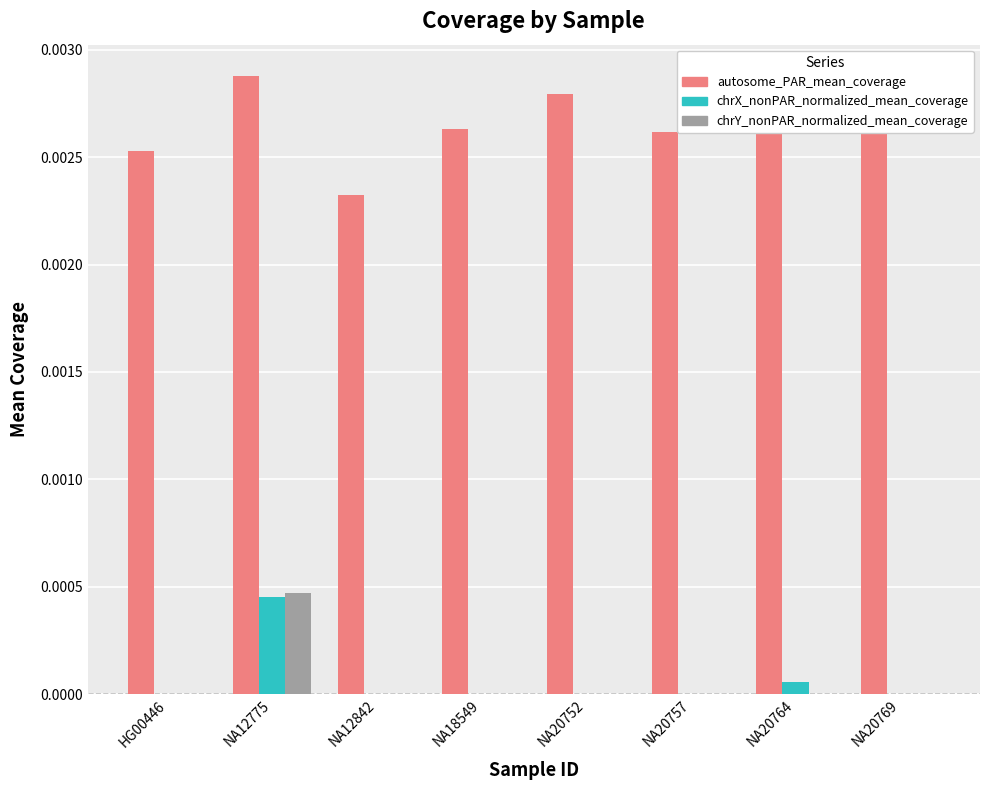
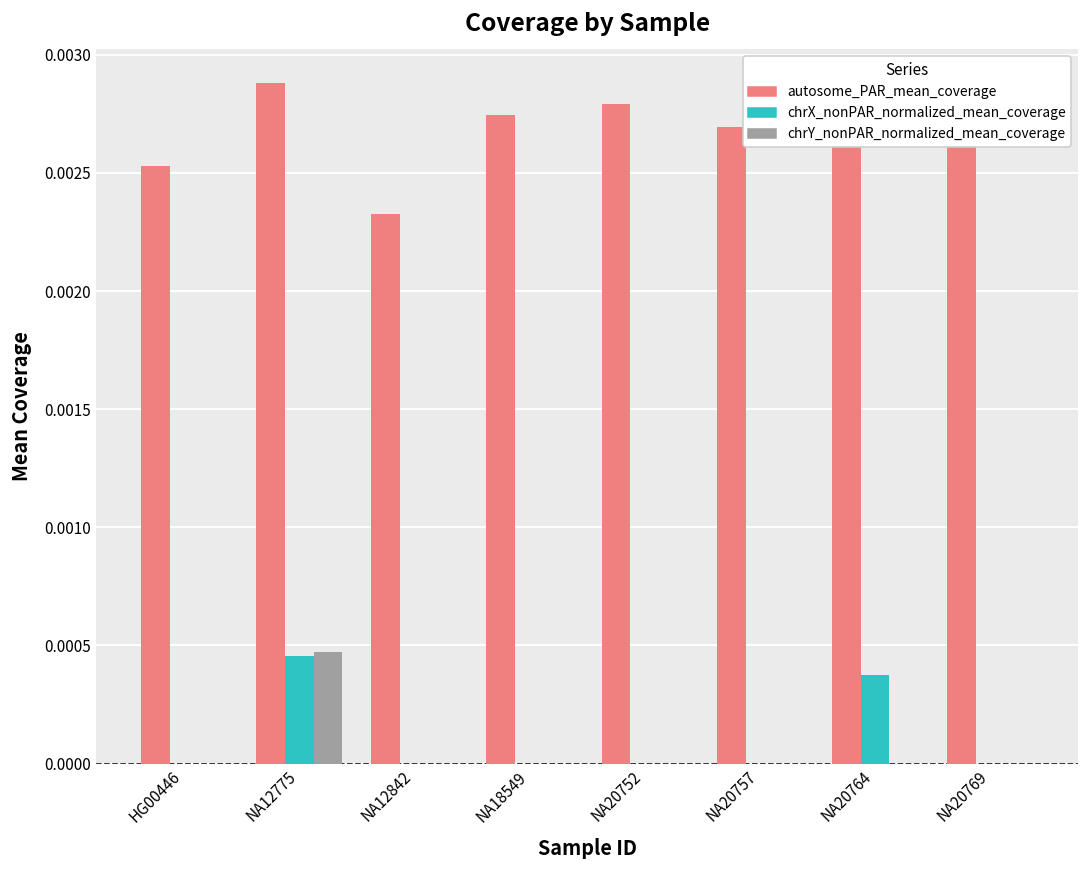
autosome_PAR_mean_coverage, NA18549: 0.00263 -> 0.00275
autosome_PAR_mean_coverage, NA20757: 0.00262 -> 0.00270
chrX_nonPAR_normalized_mean_coverage, NA20764: 0.00006 -> 0.00037
